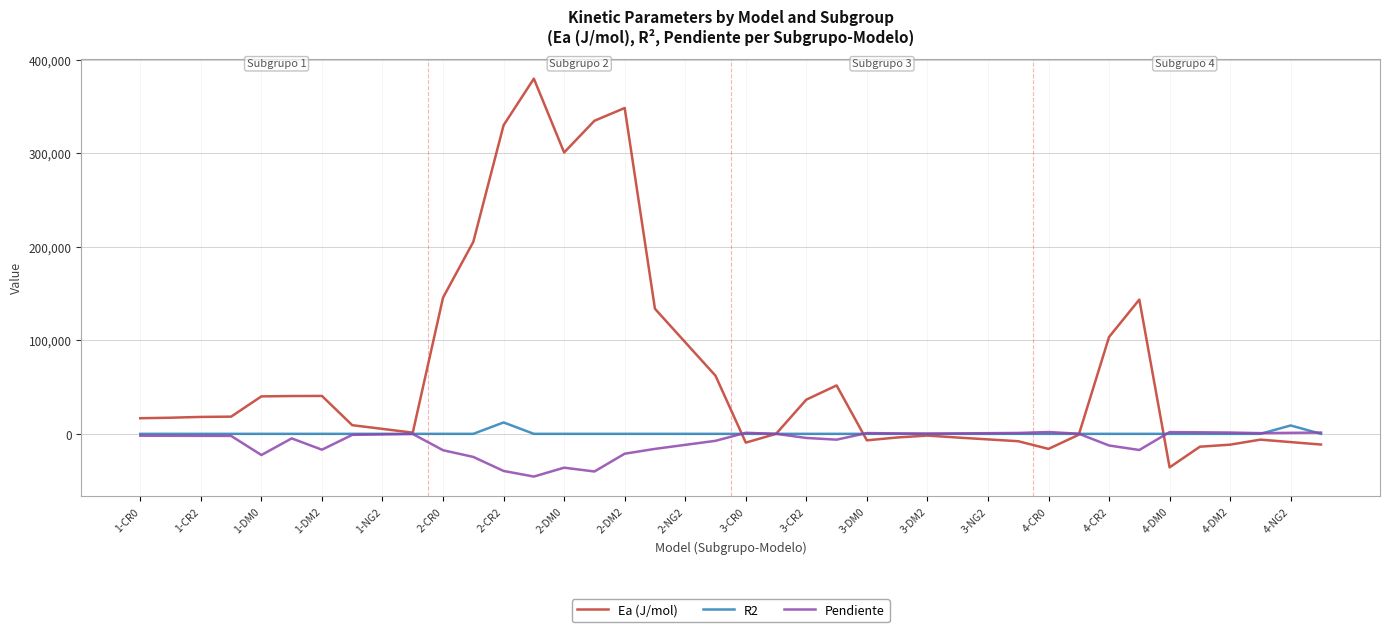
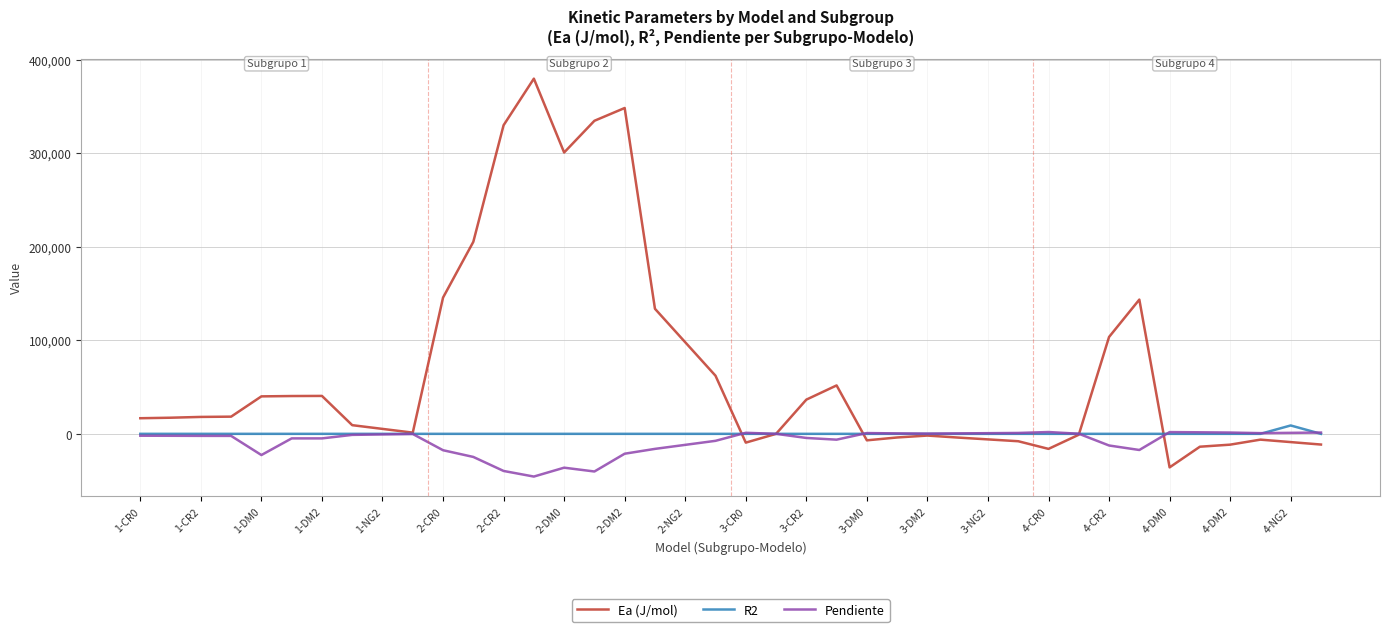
Pendiente, 1-DM2: -20,000 -> 0
R2, 2-CR2: 10,000 -> 0
